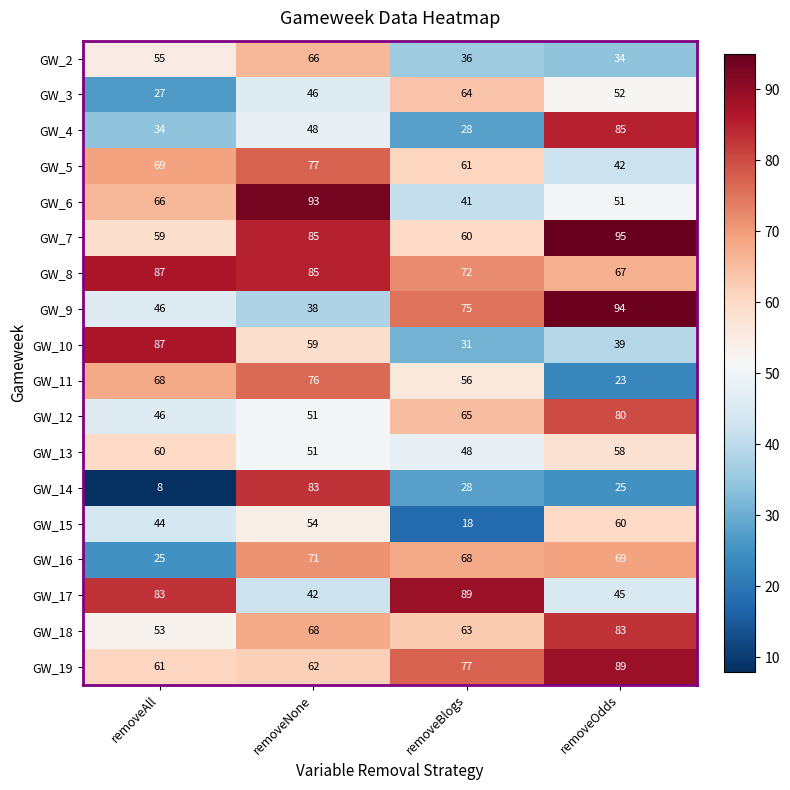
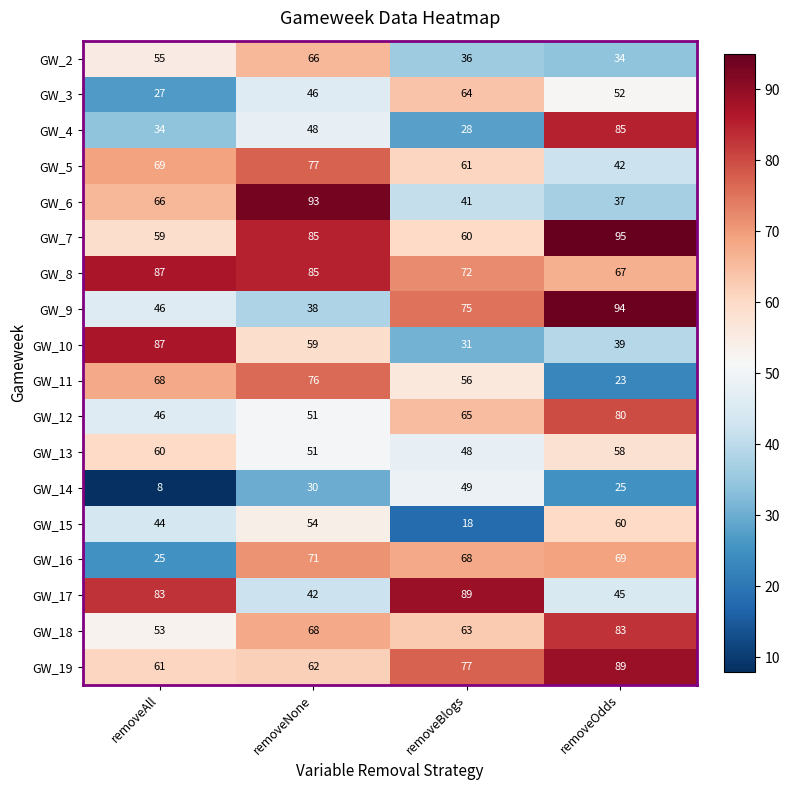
GW_6, removeOdds: 51 -> 37
GW_14, removeNone: 83 -> 30
GW_14, removeBlogs: 28 -> 49
